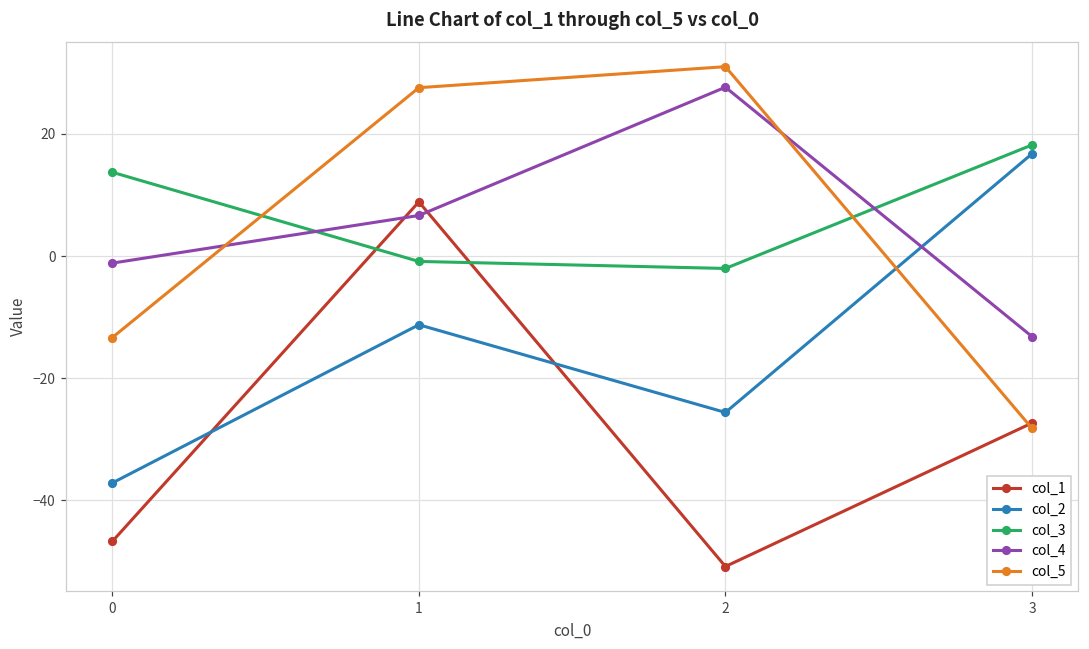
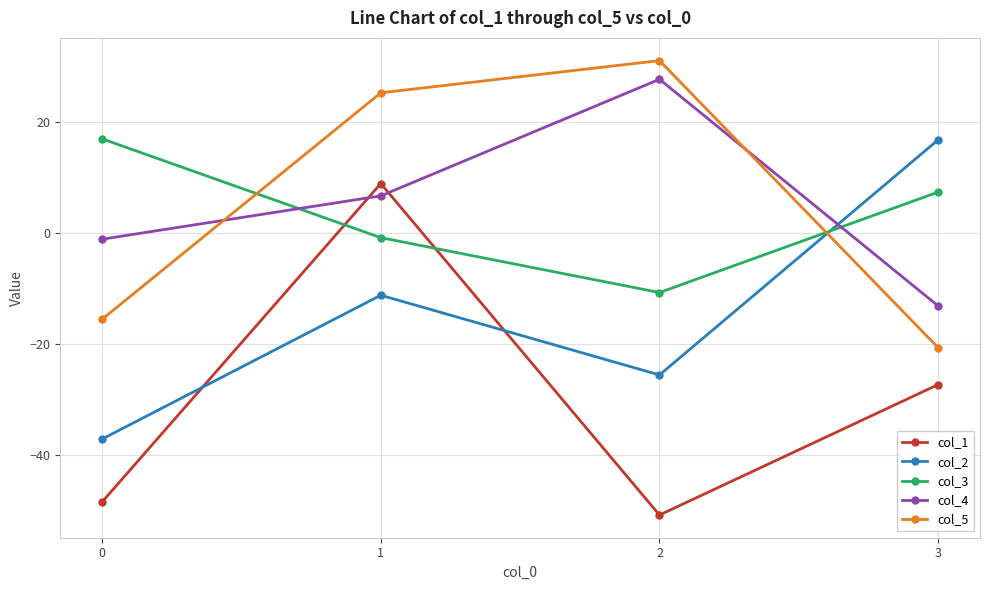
col_1, 0: -47 -> -49
col_3, 0: 14 -> 17
col_5, 0: -13 -> -16
col_5, 1: 28 -> 25
col_3, 2: -2 -> -11
col_3, 3: 18 -> 7
col_5, 3: -28 -> -21
